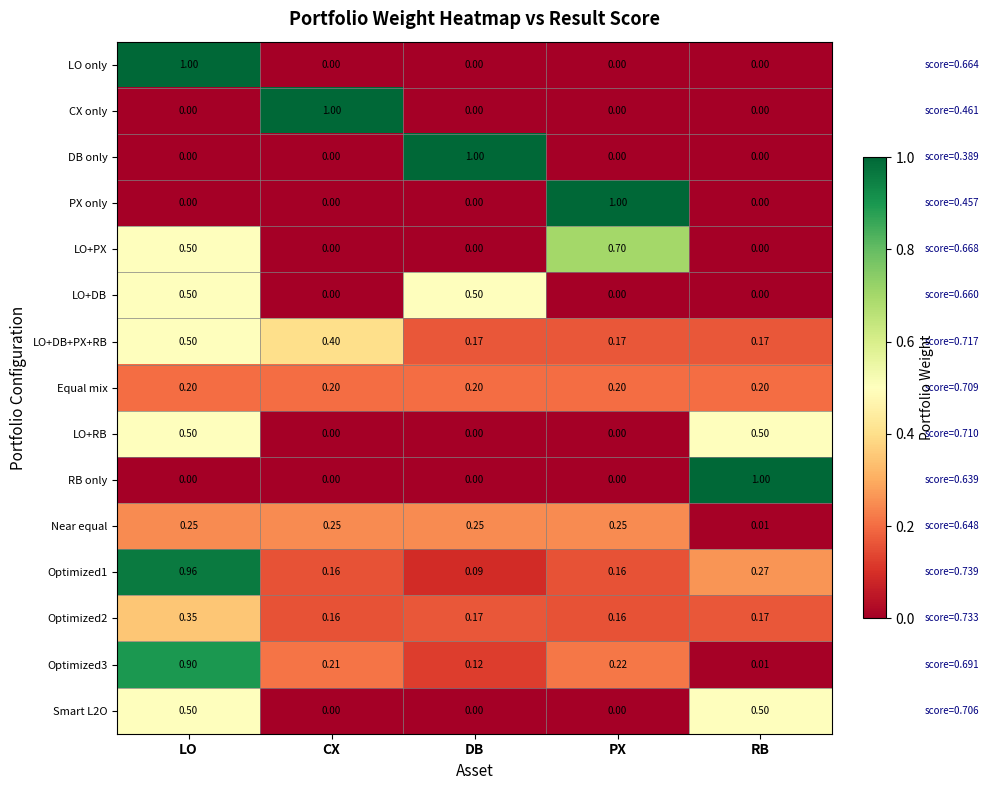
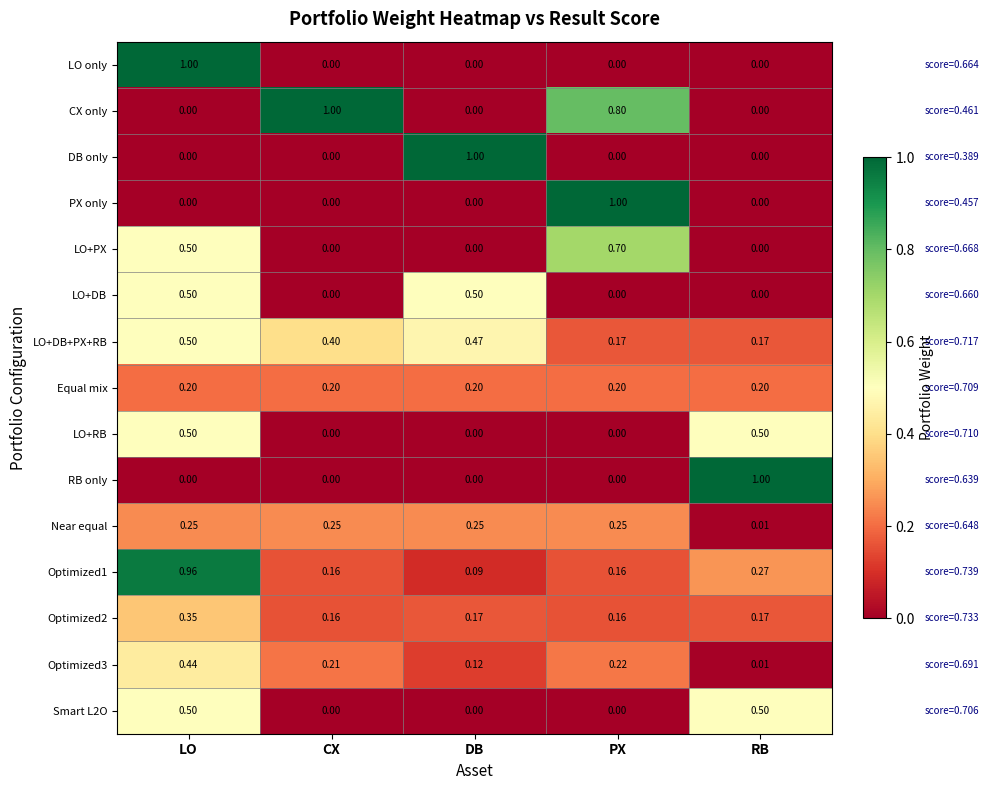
CX only, PX: 0.00 -> 0.80
LO+DB+PX+RB, DB: 0.17 -> 0.47
Optimized3, LO: 0.90 -> 0.44
